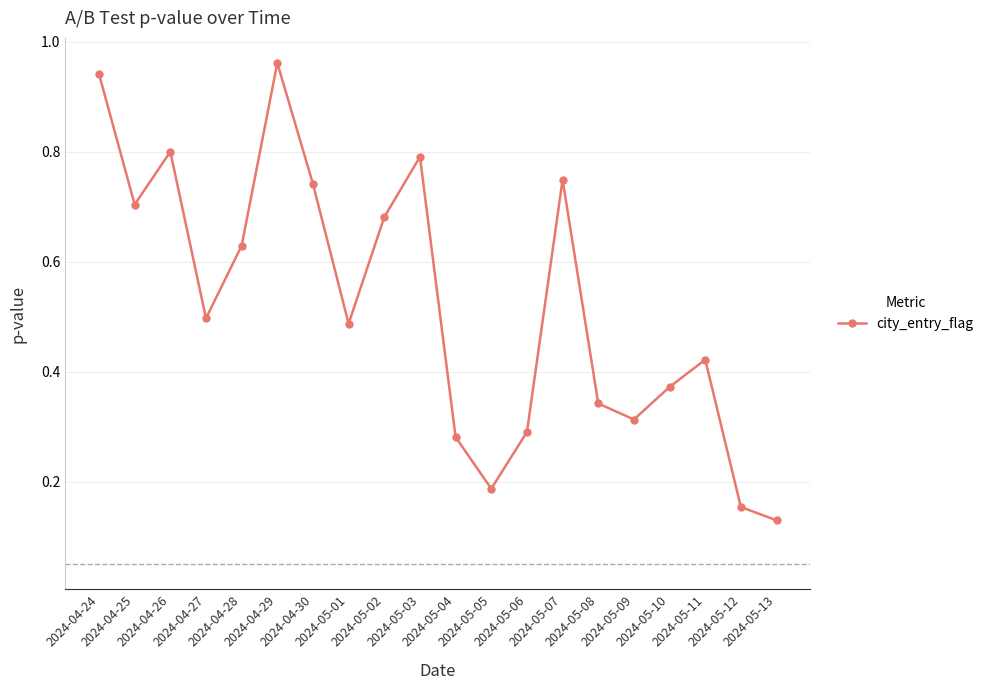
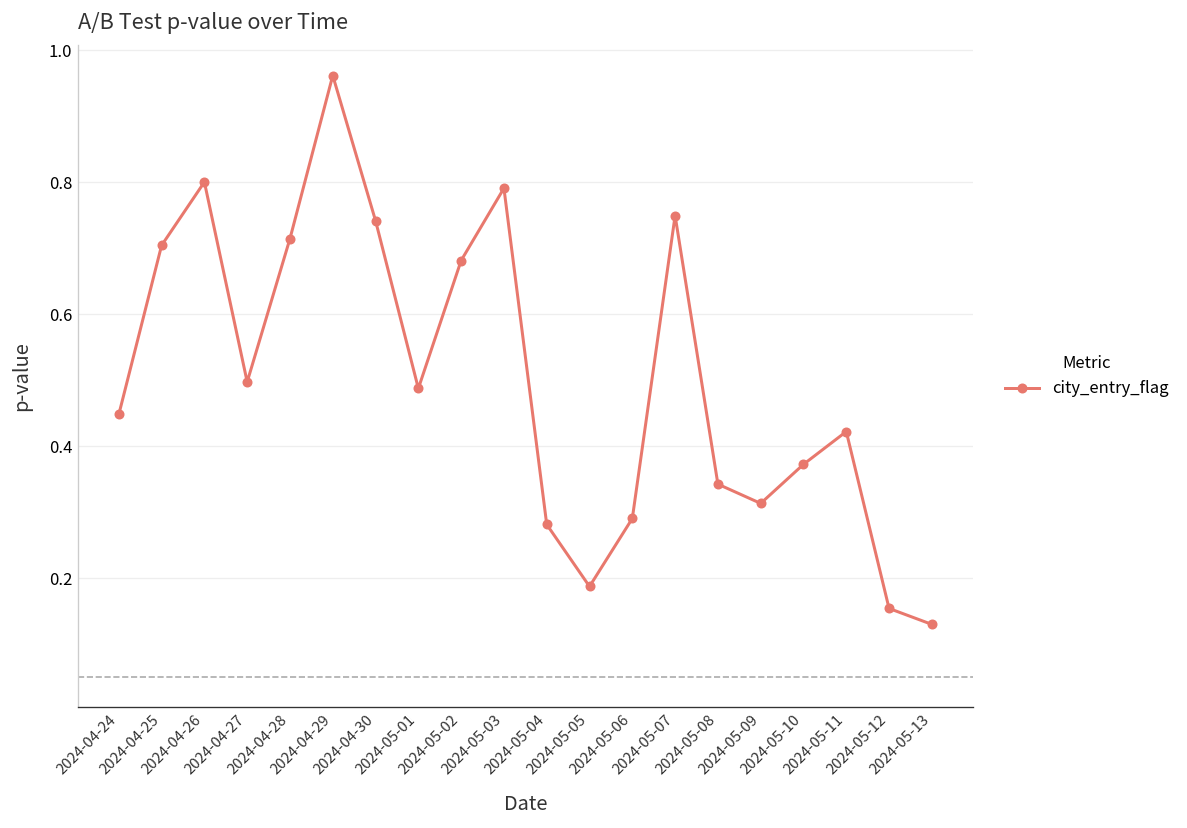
2024-04-24: 0.94 -> 0.45
2024-04-28: 0.63 -> 0.71
